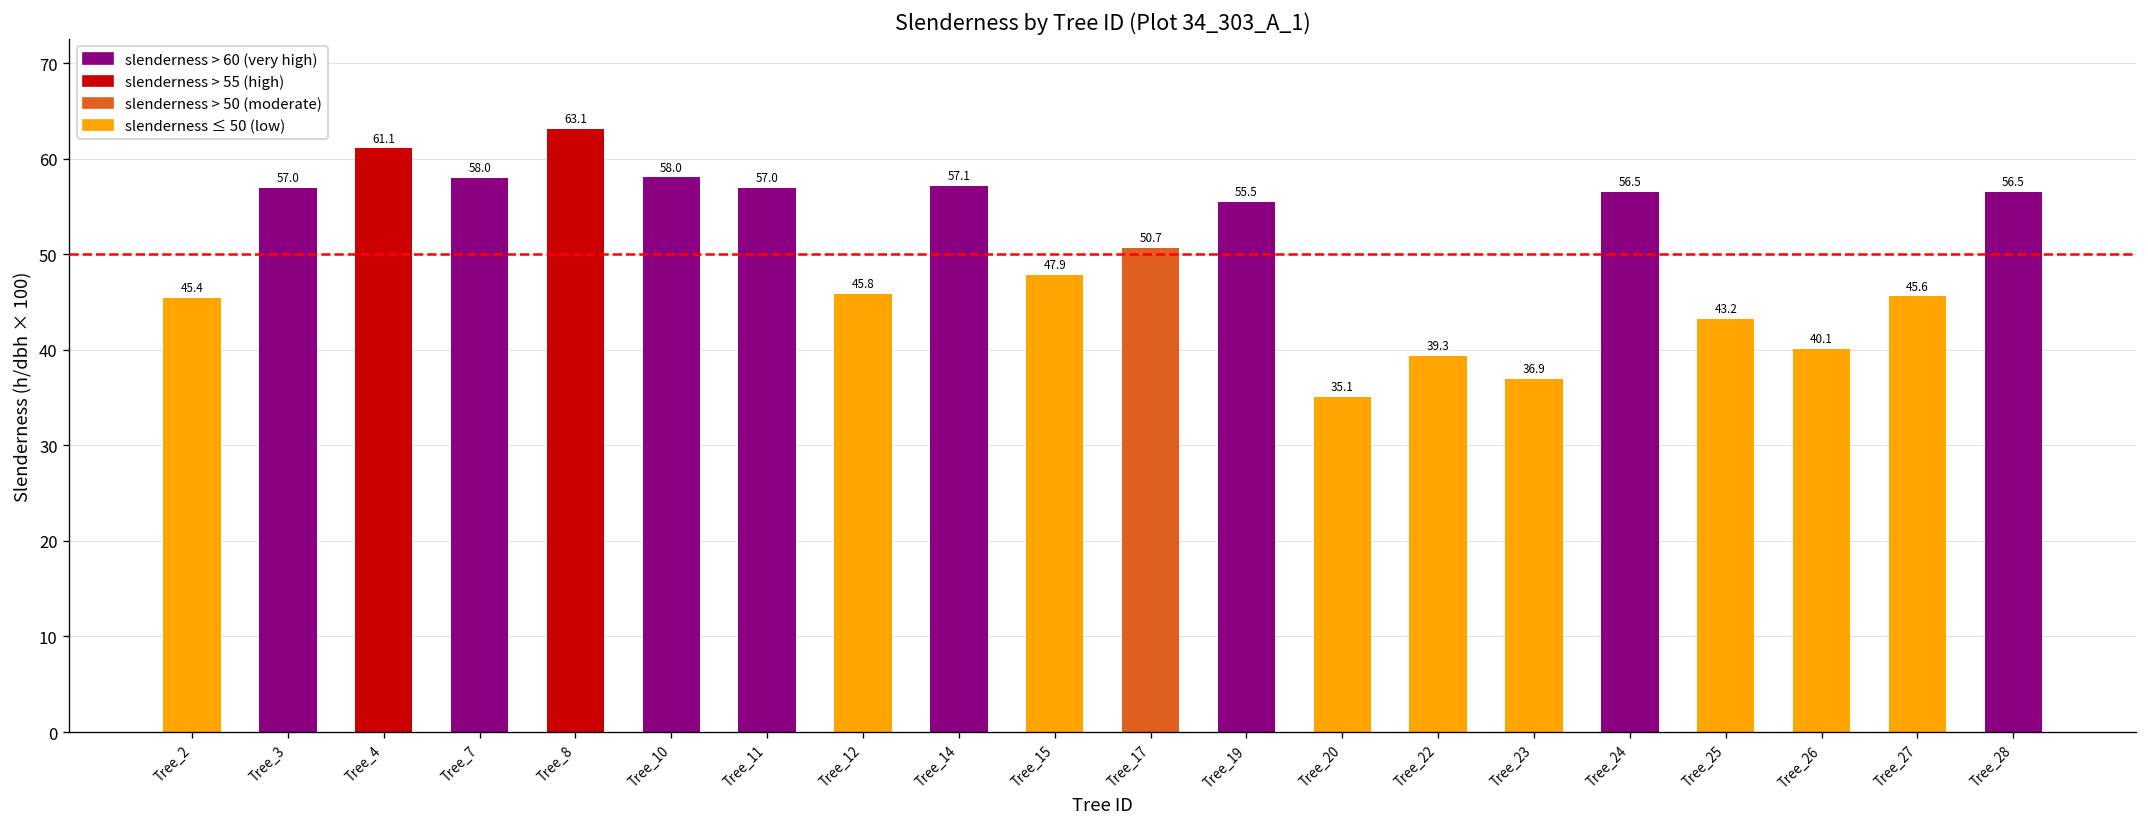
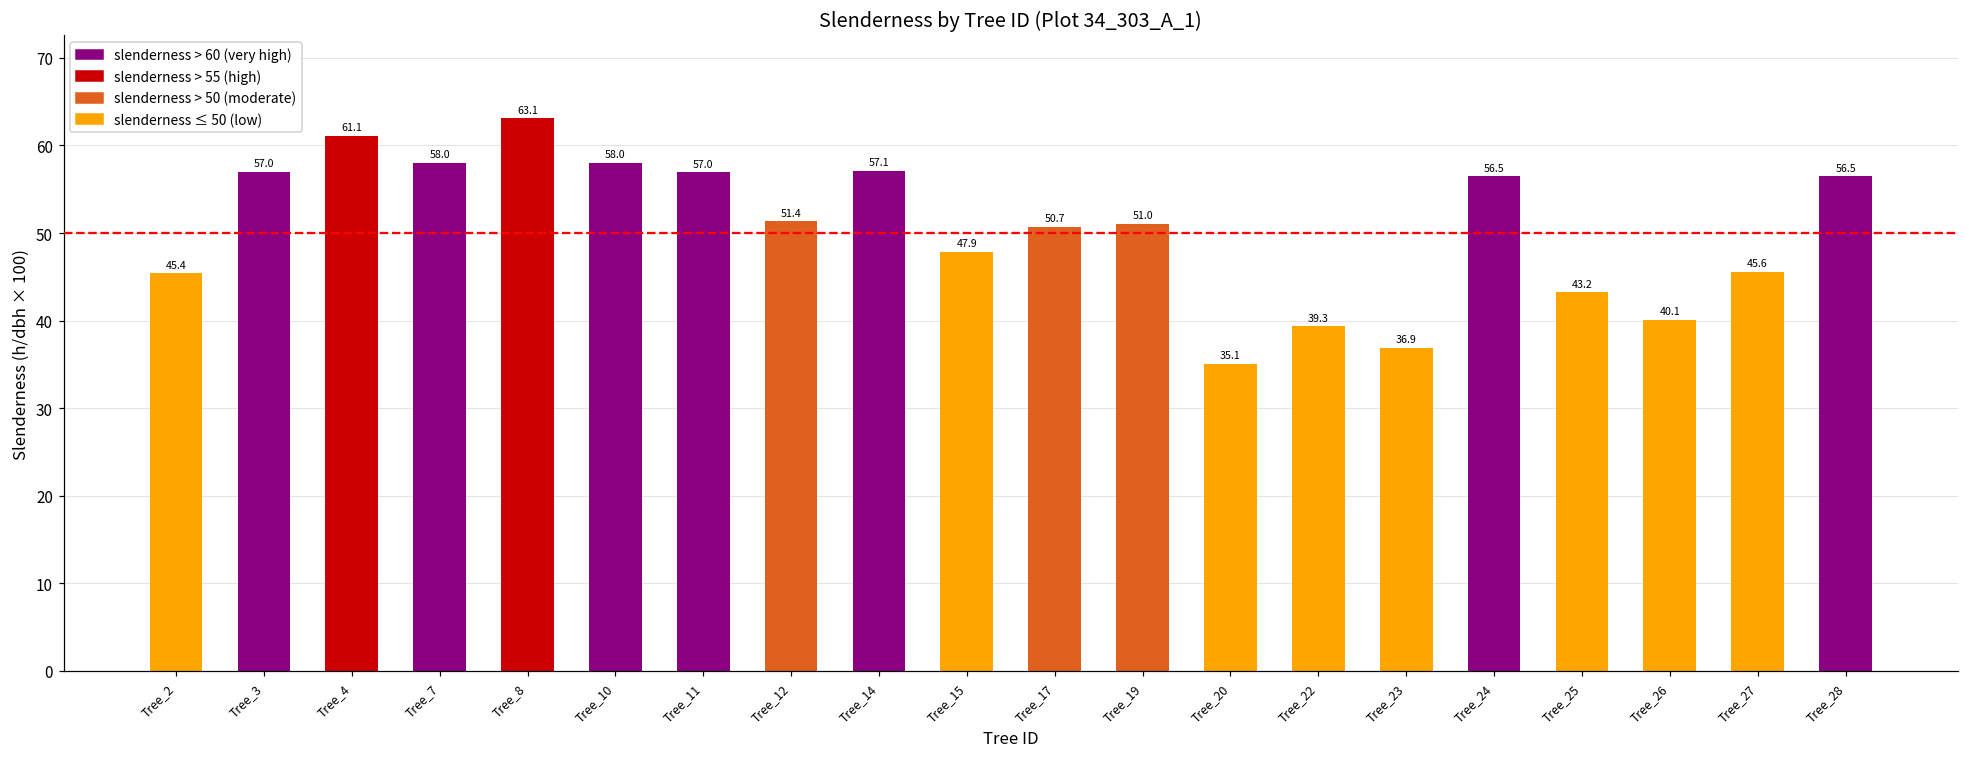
Tree_12: 45.8 -> 51.4
Tree_19: 55.5 -> 51.0
